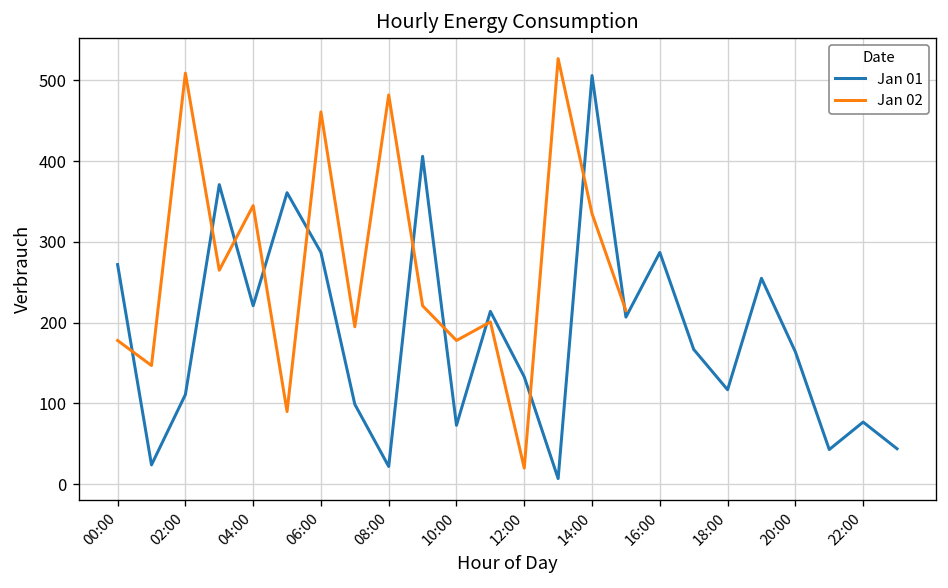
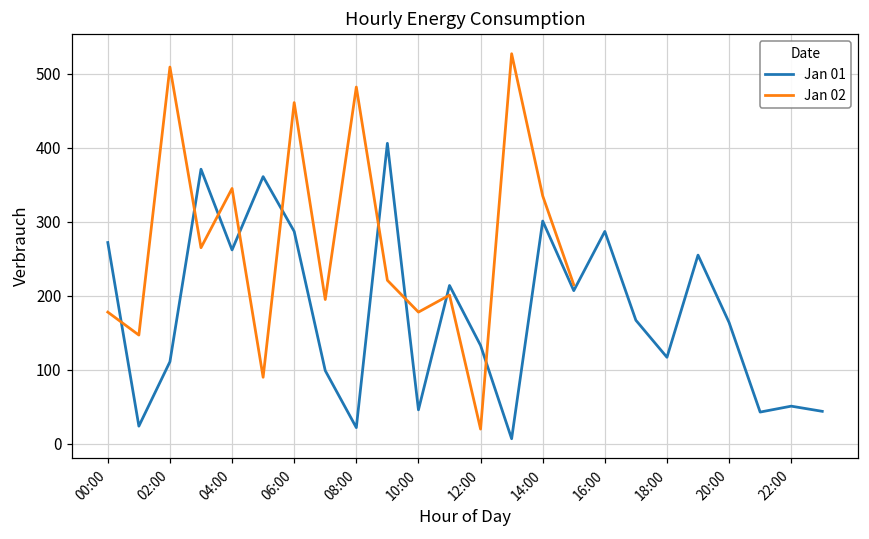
Jan 01, 04:00: 220 -> 260
Jan 01, 10:00: 70 -> 50
Jan 01, 14:00: 510 -> 300
Jan 01, 22:00: 80 -> 50
